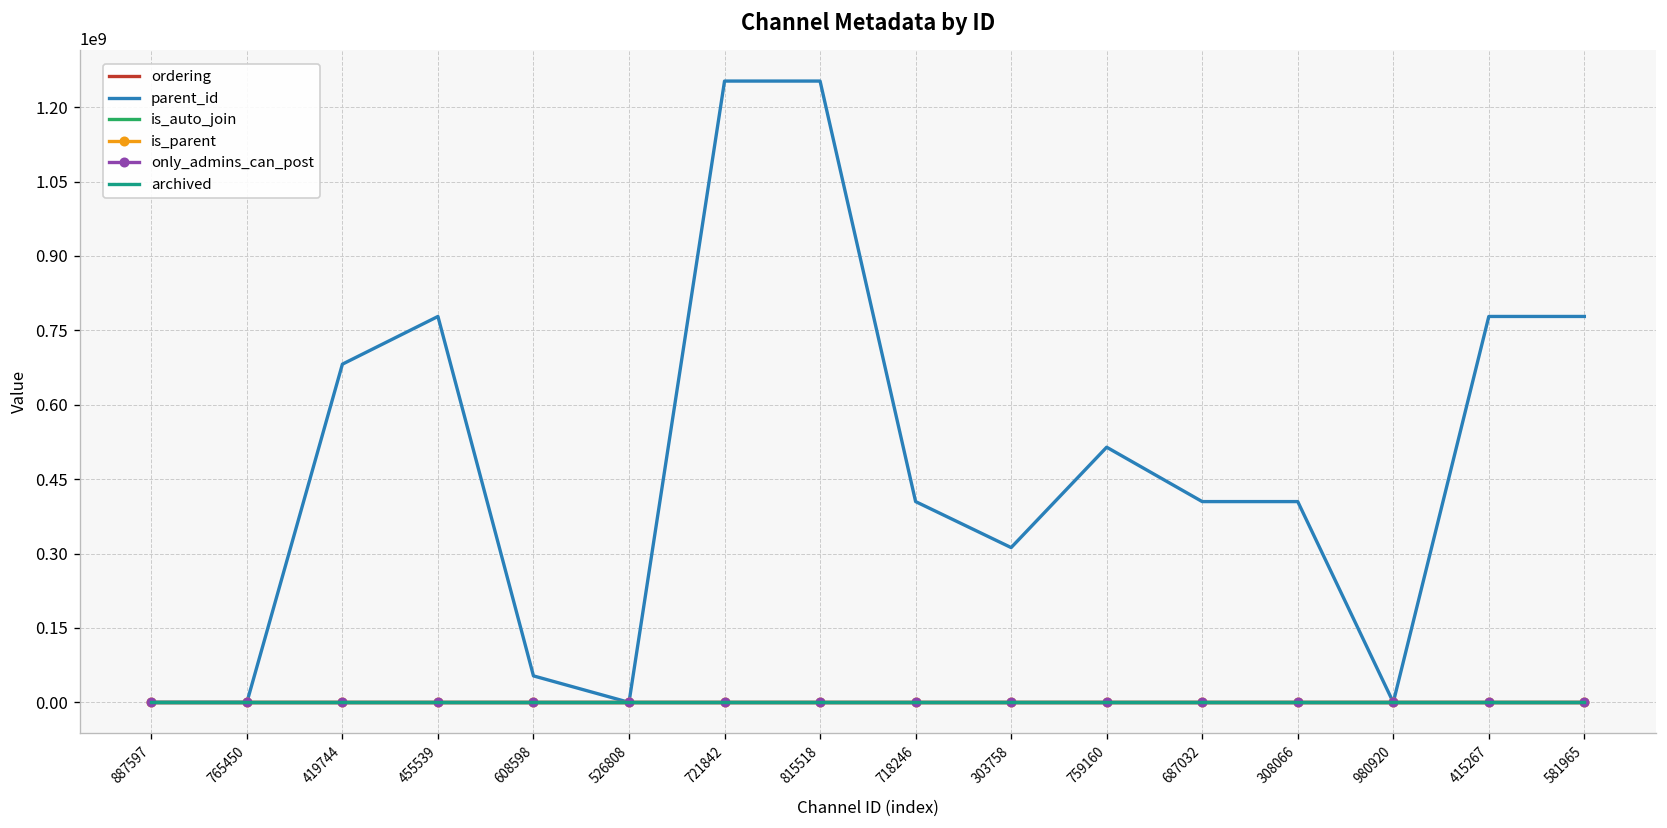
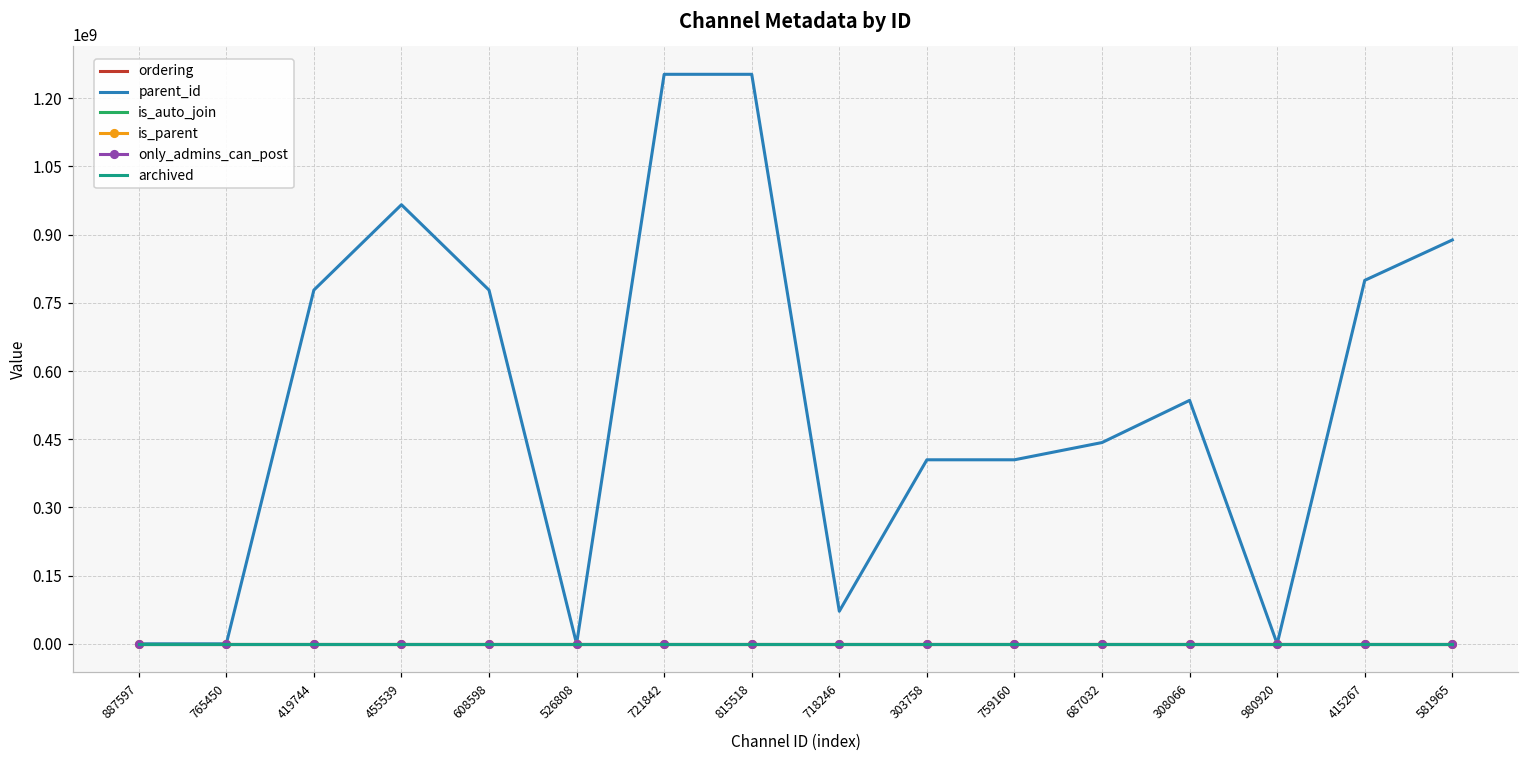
parent_id, 419744: 680000000 -> 780000000
parent_id, 455539: 780000000 -> 970000000
parent_id, 608598: 50000000 -> 780000000
parent_id, 718246: 400000000 -> 70000000
parent_id, 303758: 310000000 -> 400000000
parent_id, 759160: 510000000 -> 400000000
parent_id, 687032: 400000000 -> 440000000
parent_id, 308066: 400000000 -> 540000000
parent_id, 415267: 780000000 -> 800000000
parent_id, 581965: 780000000 -> 890000000
